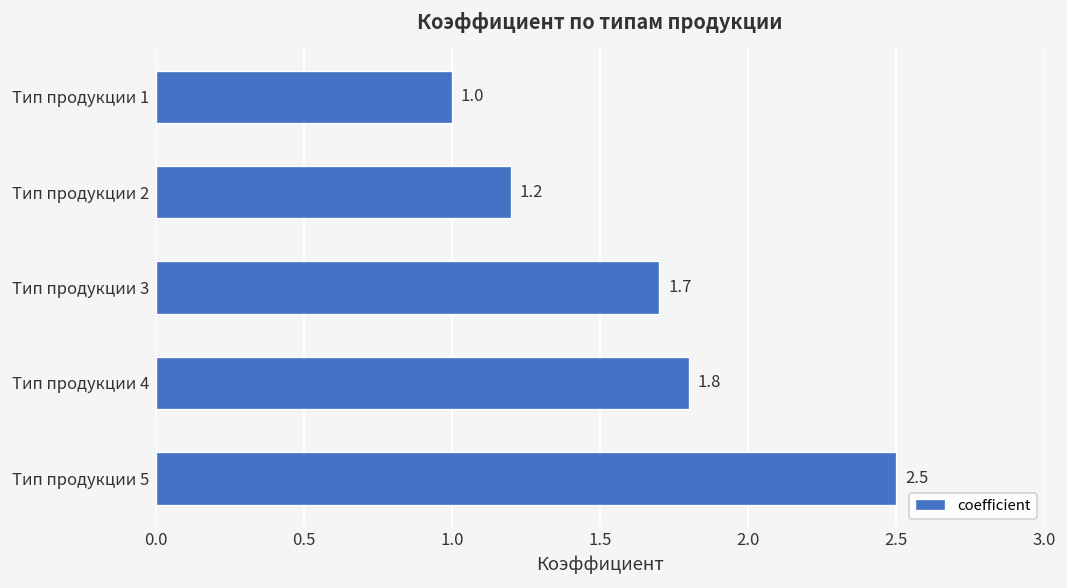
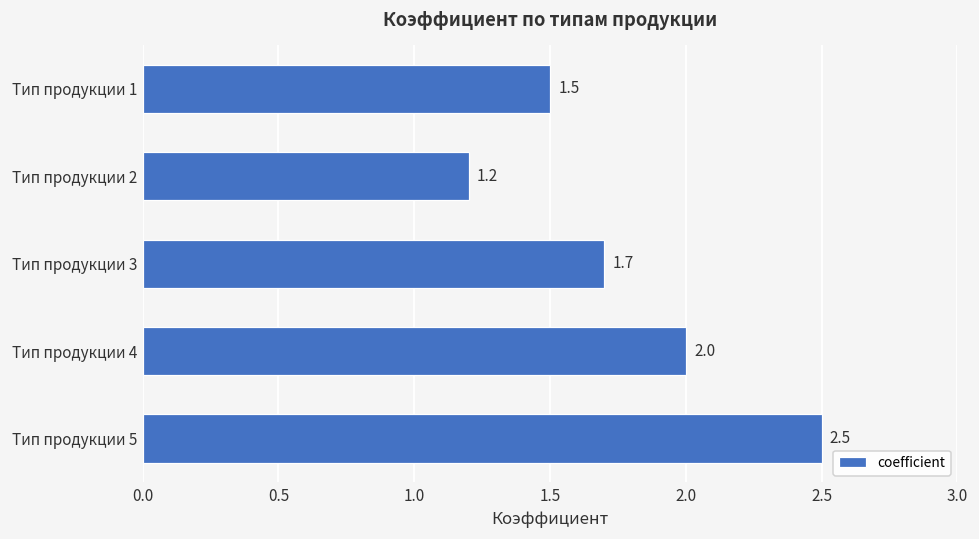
Тип продукции 1: 1.0 -> 1.5
Тип продукции 4: 1.8 -> 2.0
